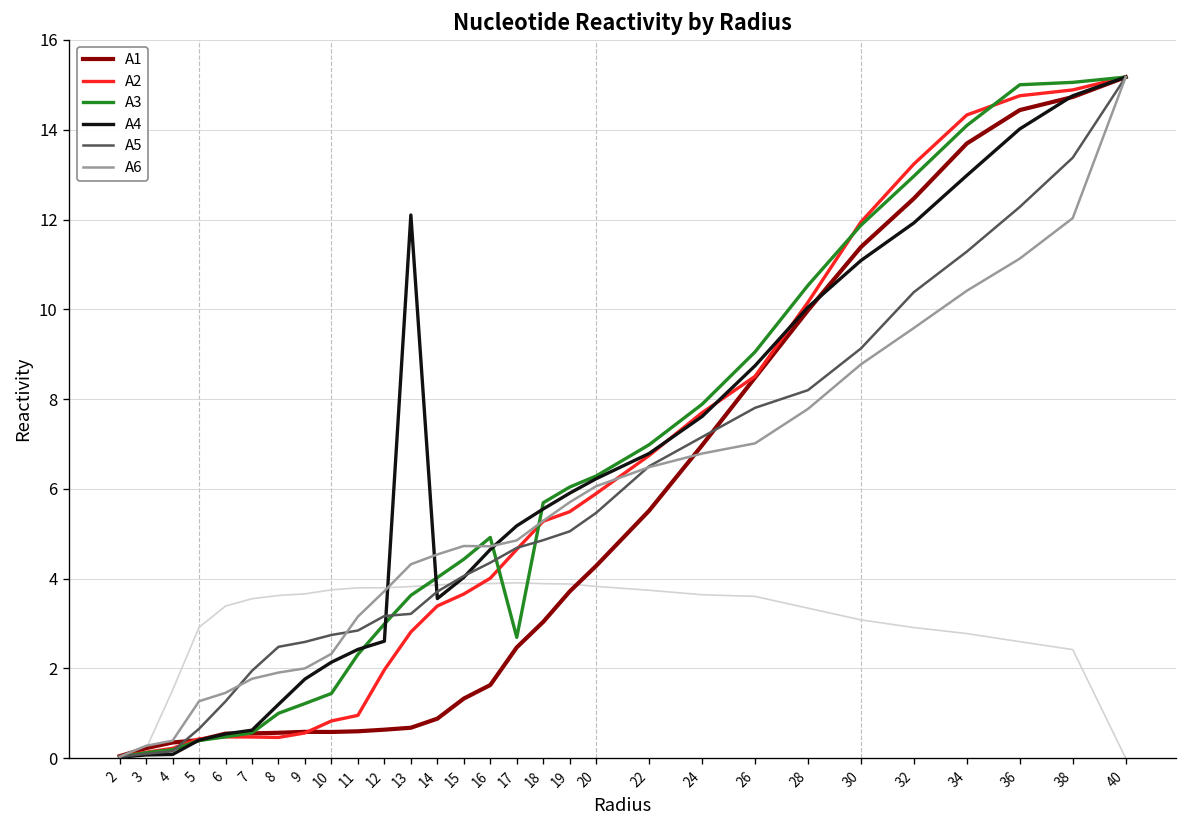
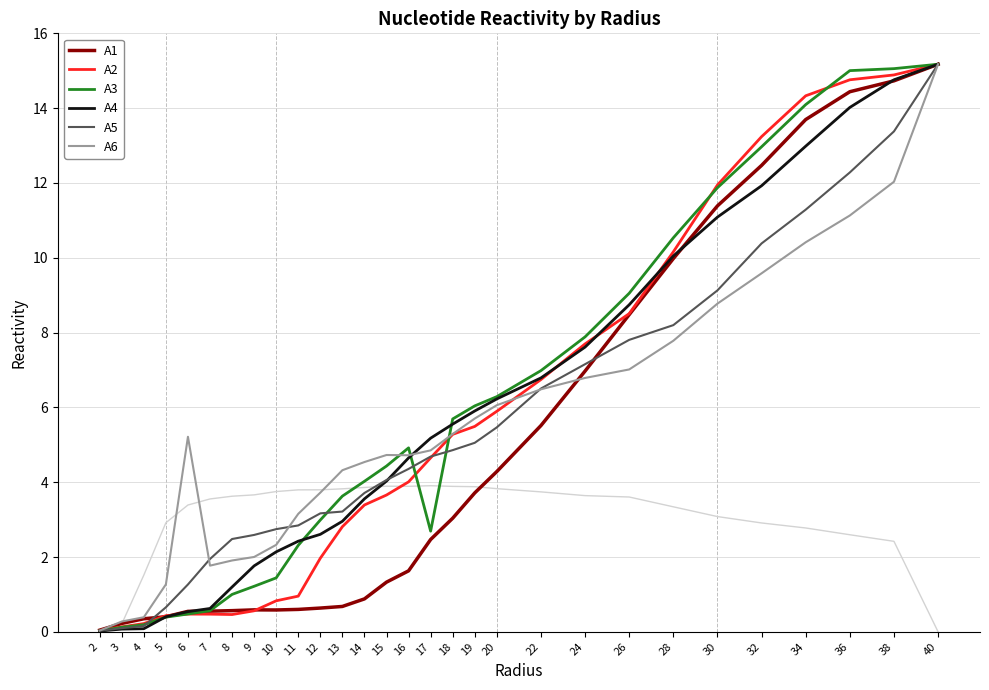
A6, 6: 1.5 -> 5.2
A4, 13: 12.1 -> 3.0
